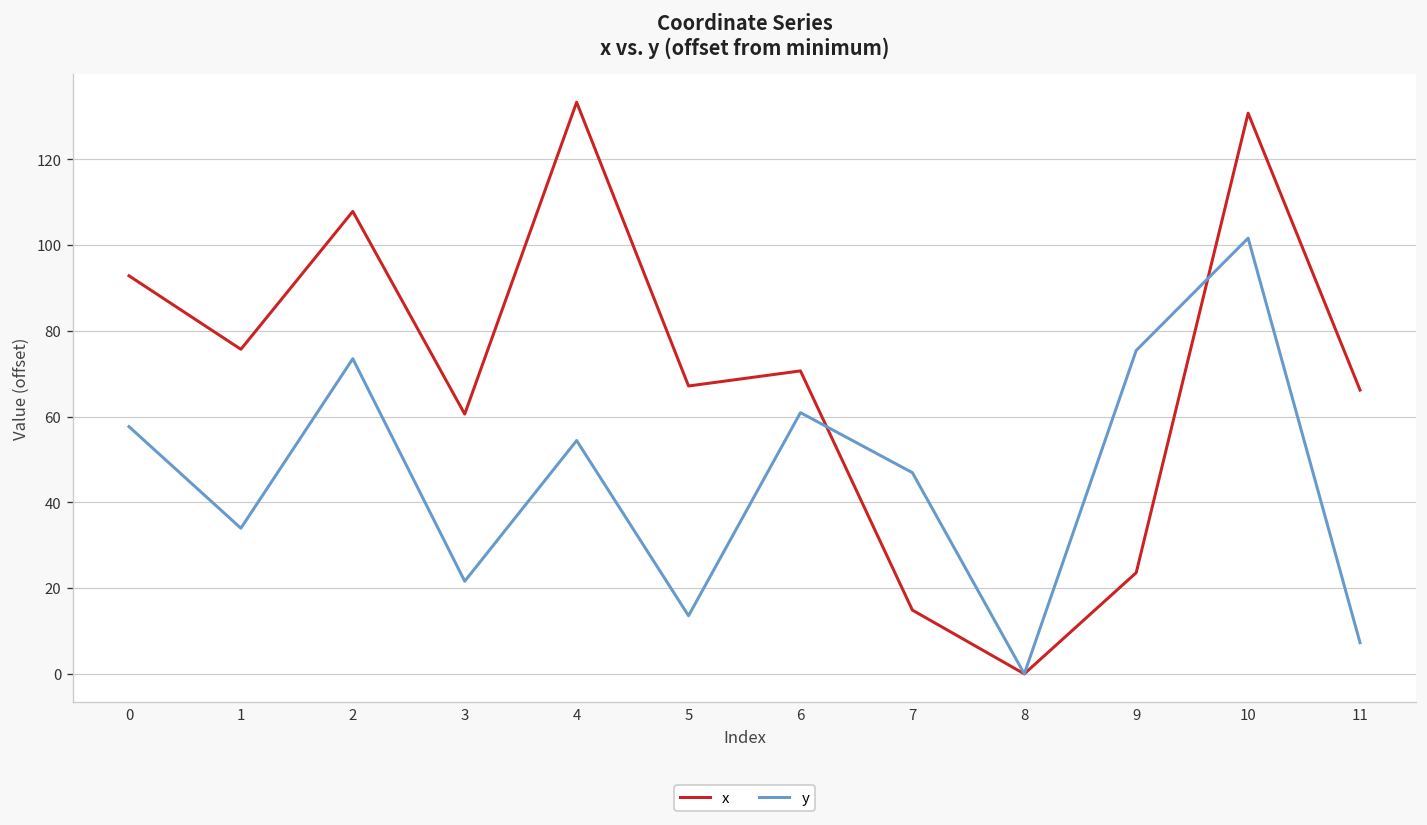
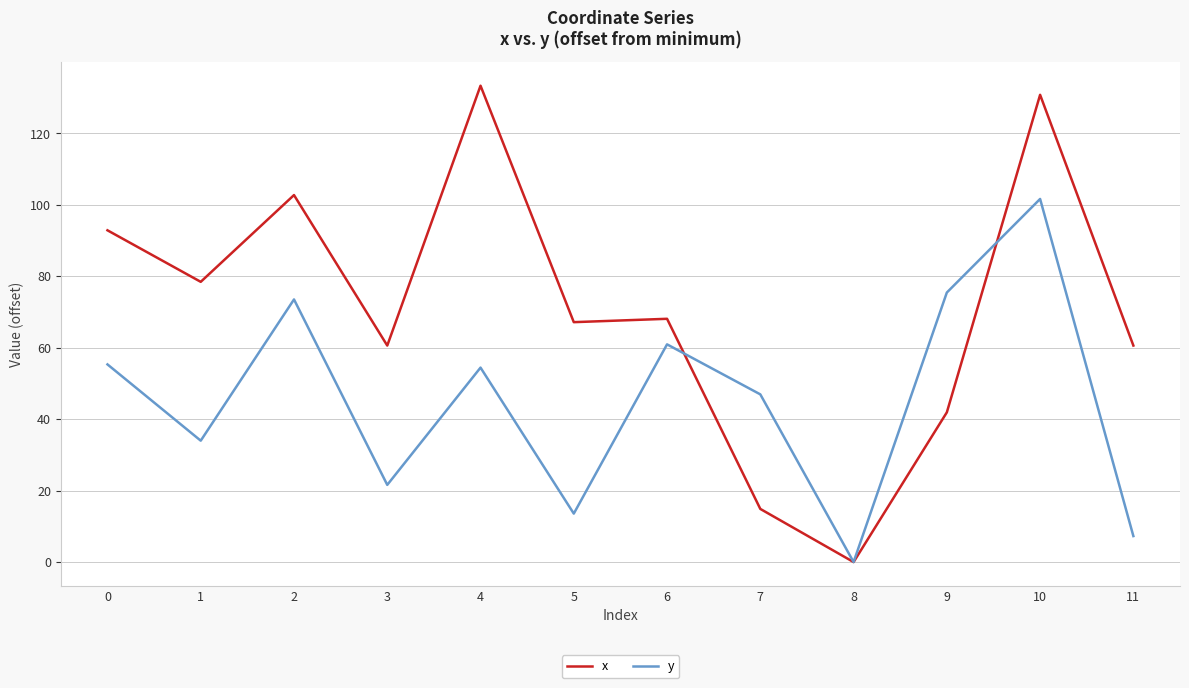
y, 0: 58 -> 55
x, 1: 76 -> 78
x, 2: 108 -> 103
x, 6: 71 -> 68
x, 9: 24 -> 42
x, 11: 66 -> 61
